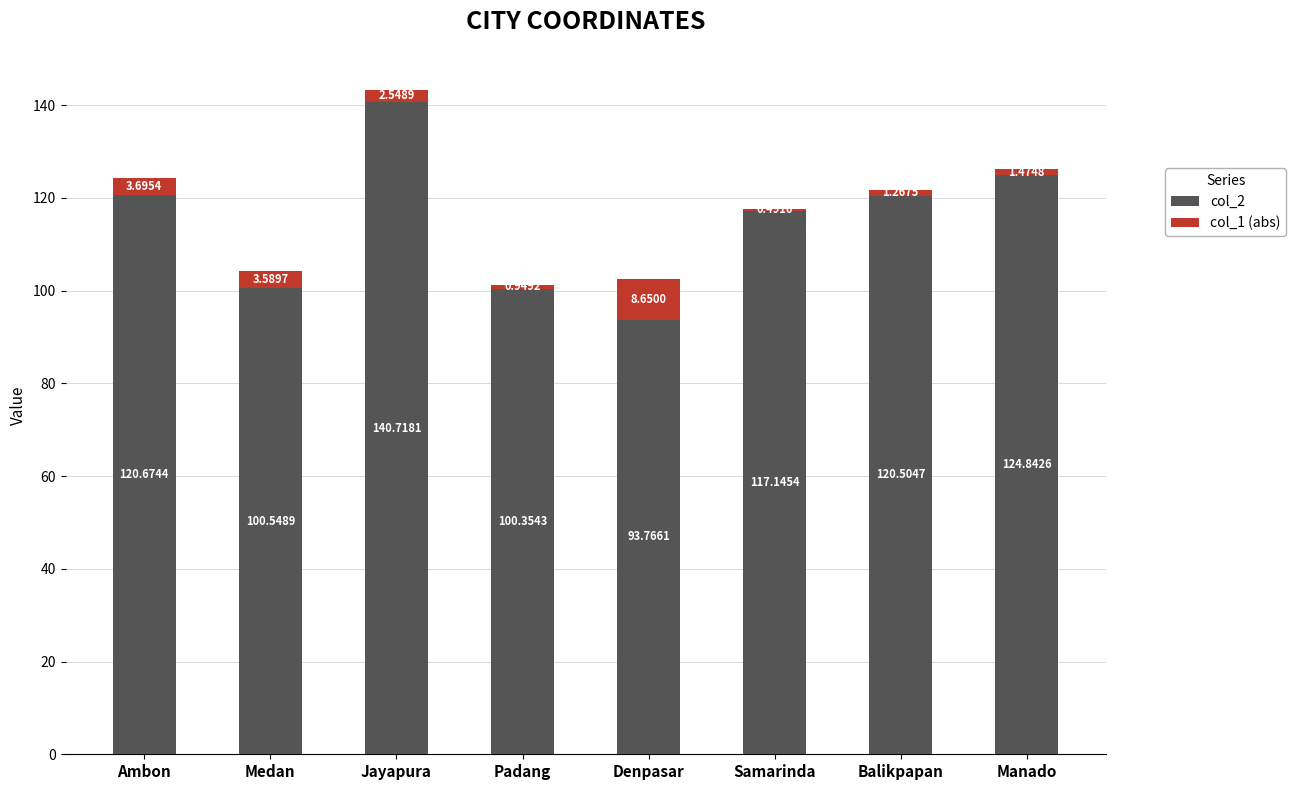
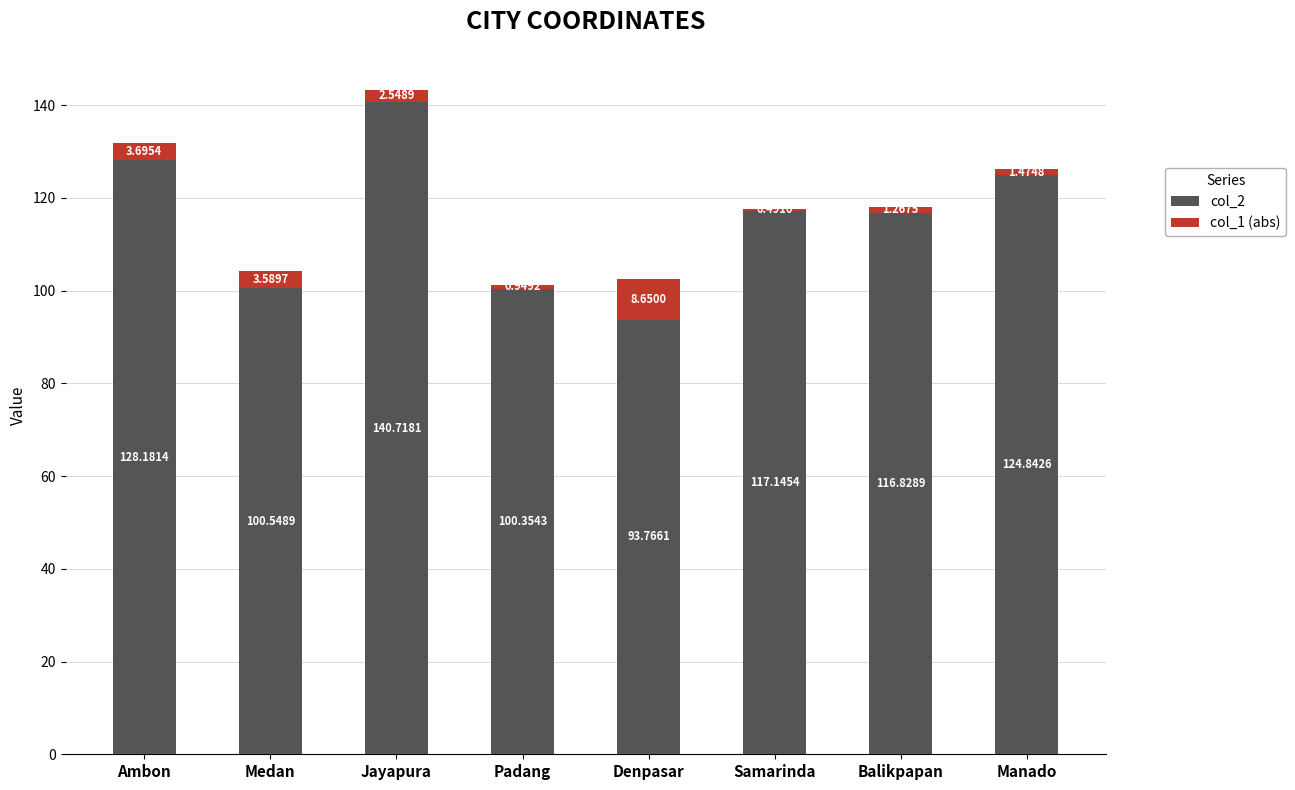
col_2, Ambon: 120.6744 -> 128.1814
col_2, Balikpapan: 120.5047 -> 116.8289
